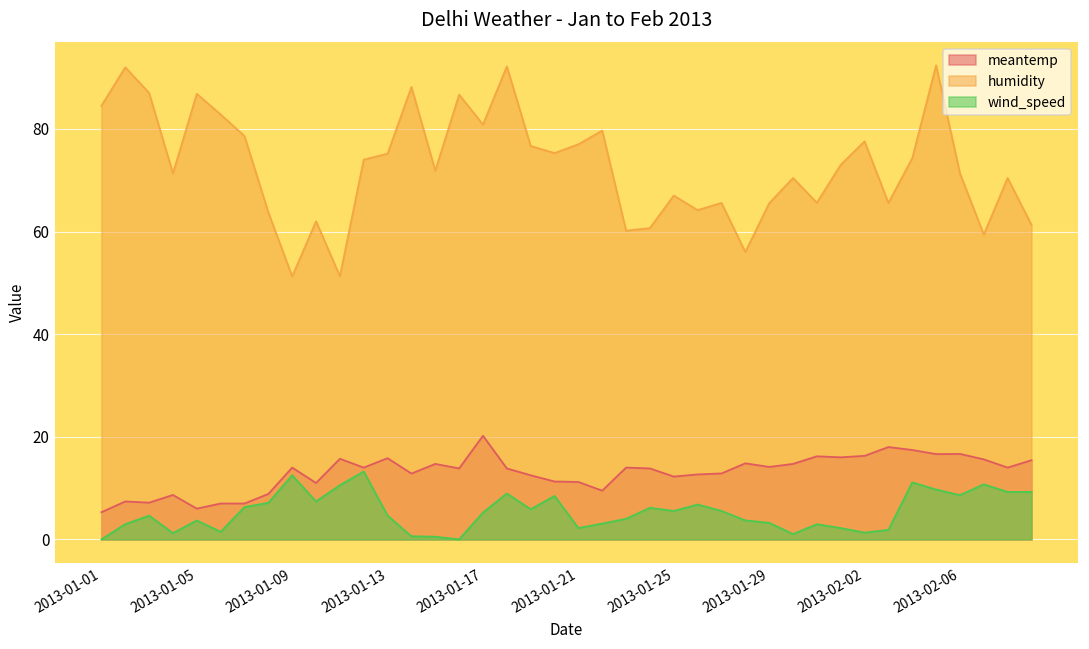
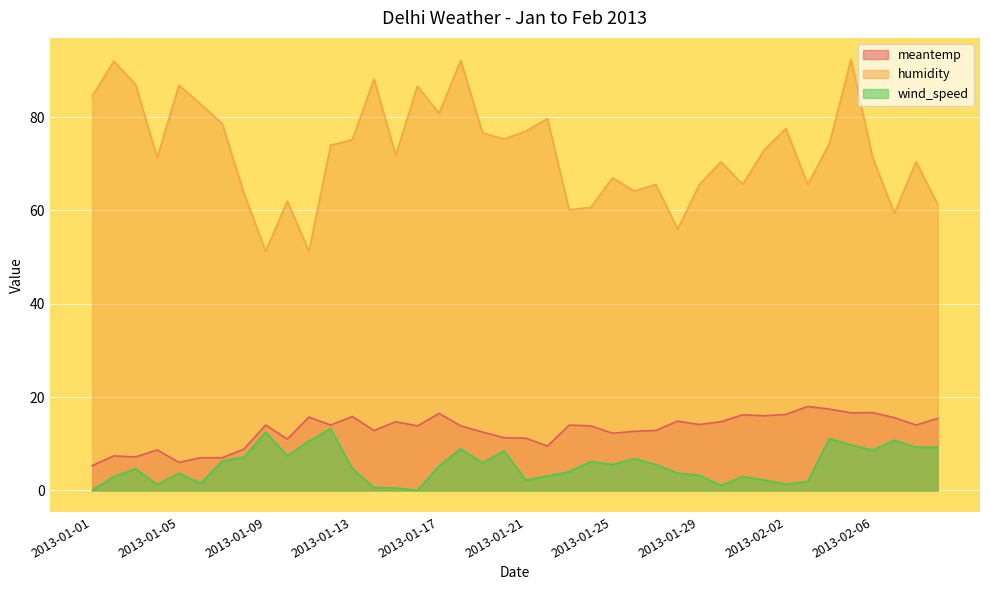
meantemp, 2013-01-17: 20 -> 17
